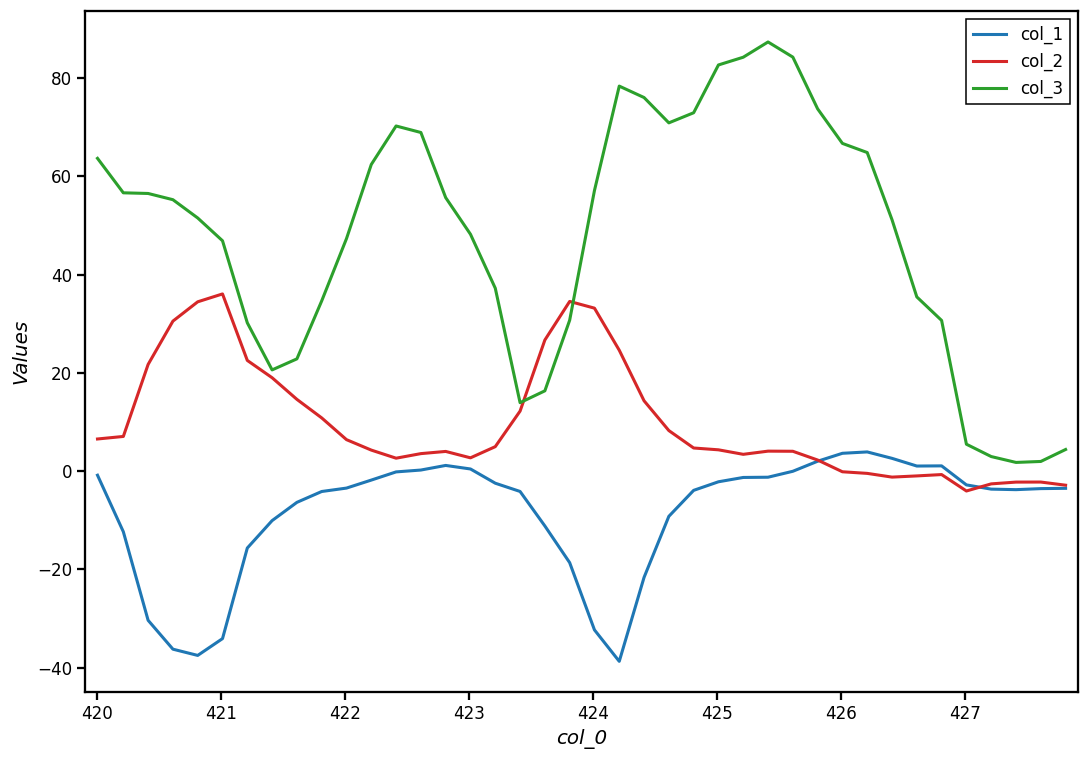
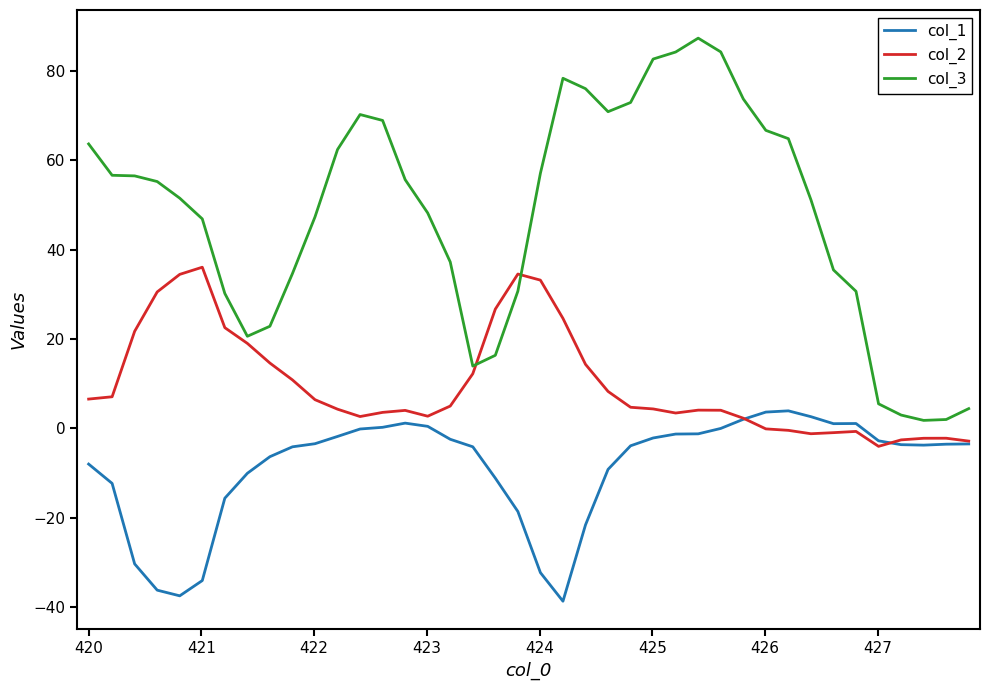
col_1, 420: -1 -> -8
